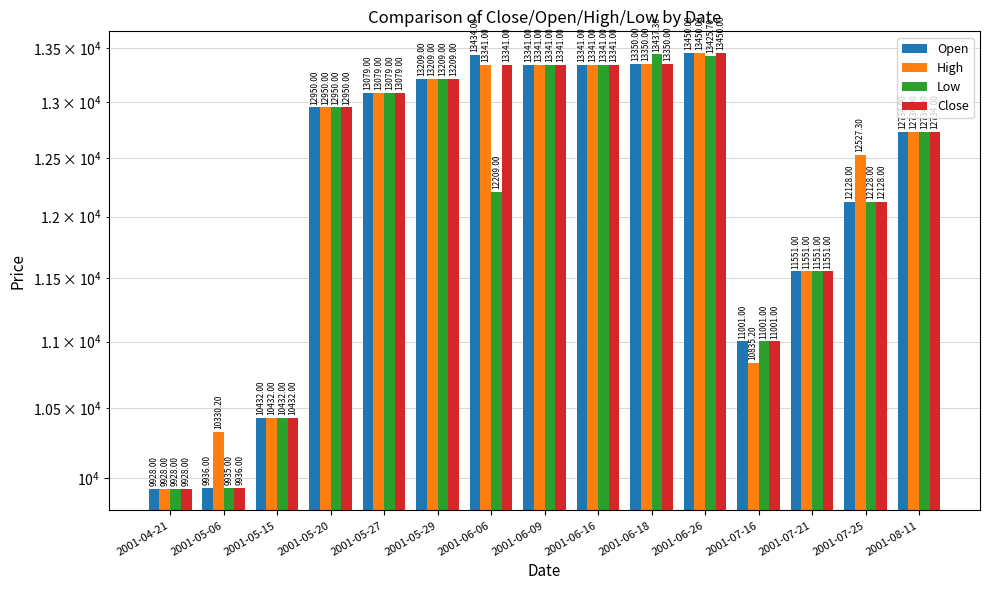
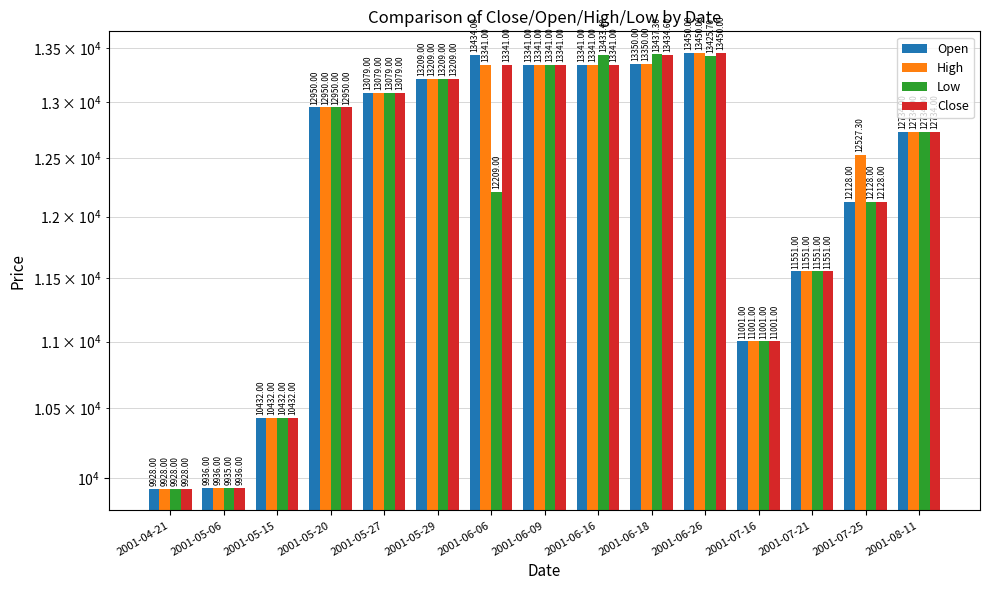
High, 2001-05-06: 10330.20 -> 9936.00
Low, 2001-06-16: 13341.00 -> 13433.40
Close, 2001-06-18: 13350.00 -> 13434.60
High, 2001-07-16: 10835.20 -> 11001.00
